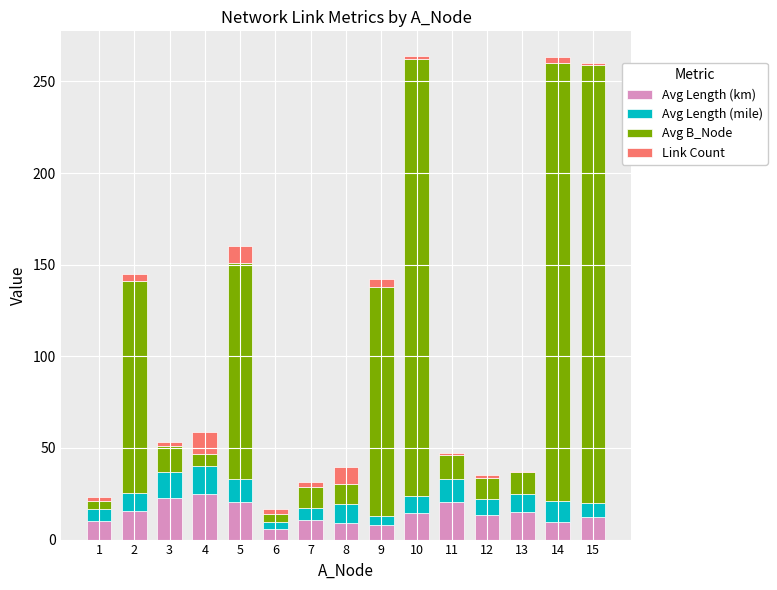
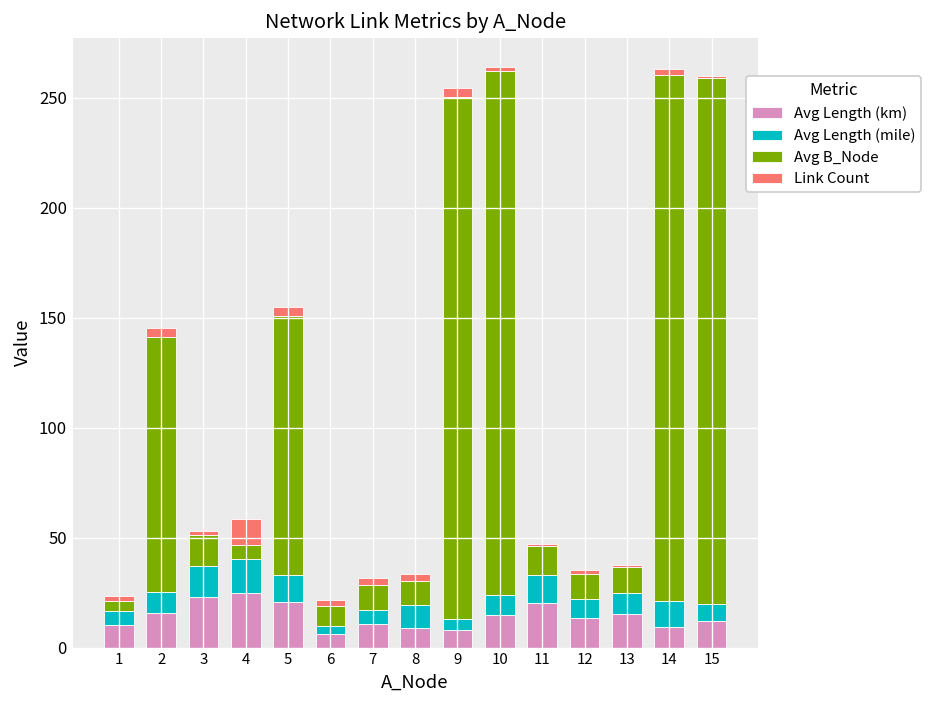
Link Count, 5: 9 -> 4
Avg B_Node, 6: 4 -> 9
Link Count, 8: 9 -> 3
Avg B_Node, 9: 125 -> 238
